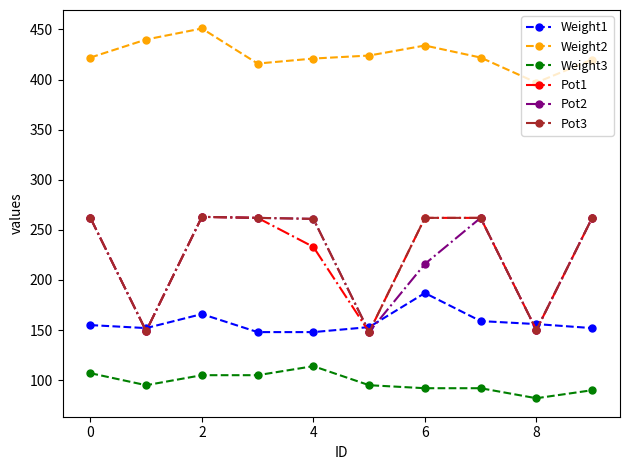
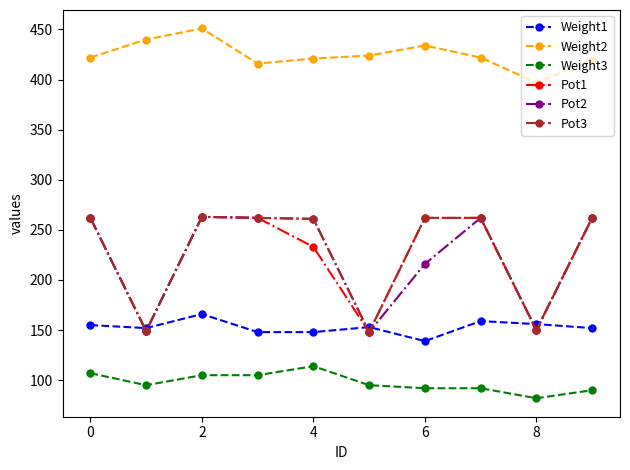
Weight1, 6: 187 -> 139
